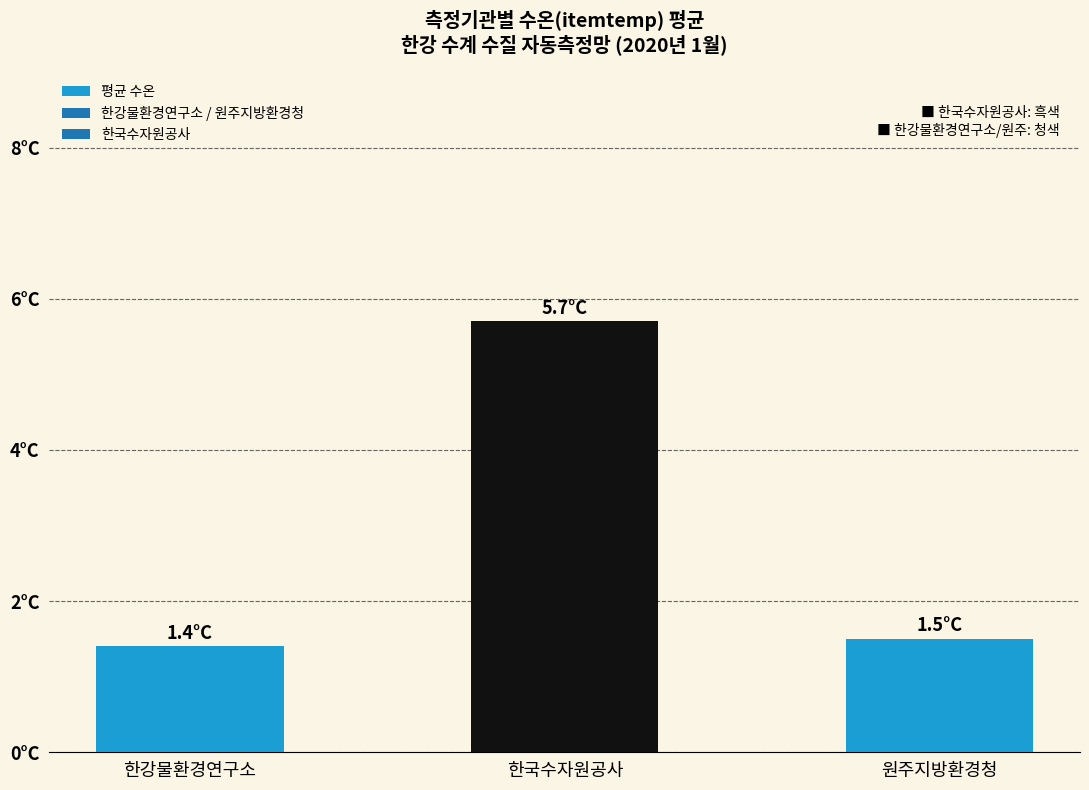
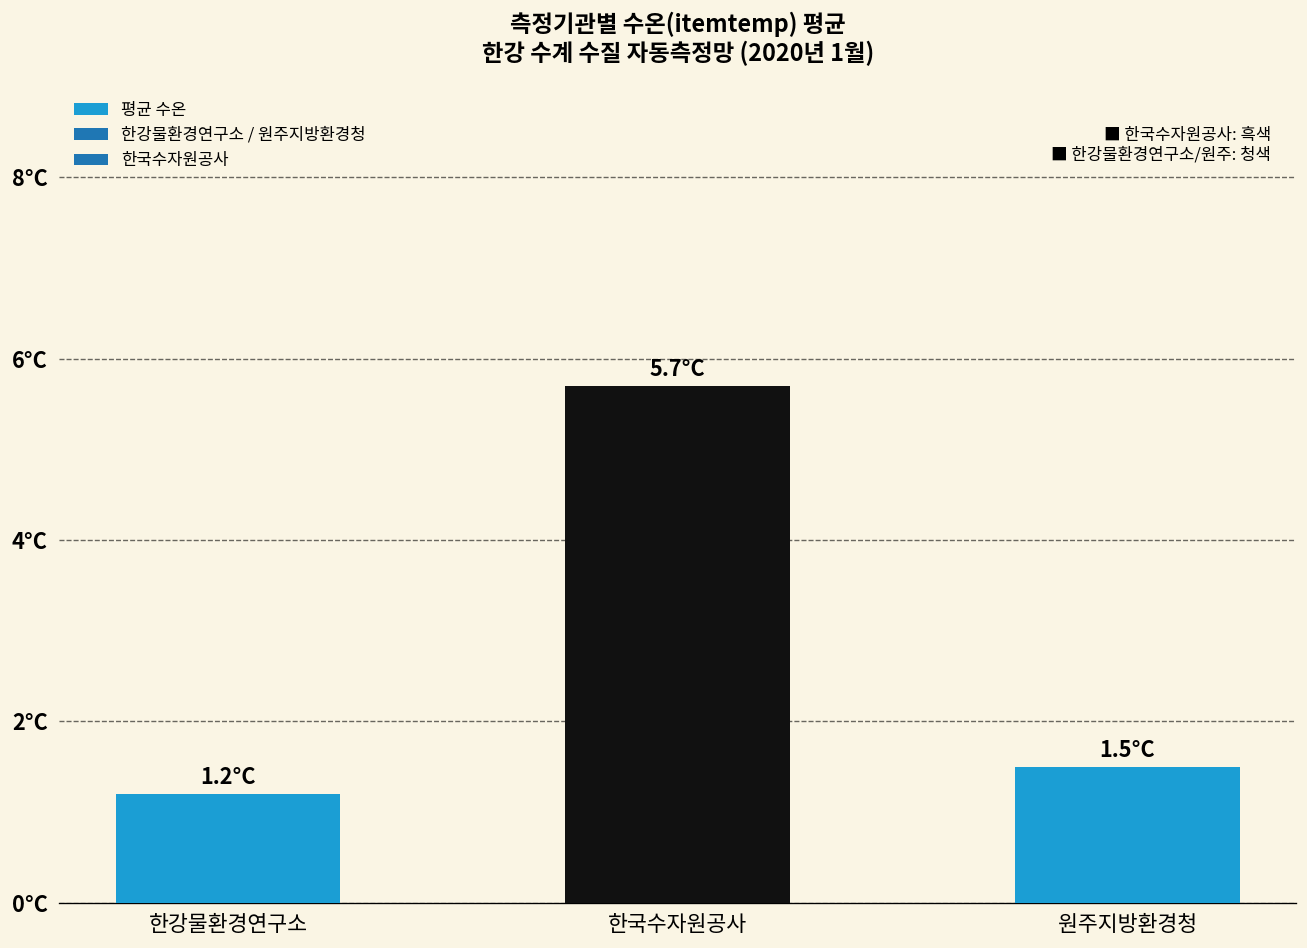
한강물환경연구소: 1.4°C -> 1.2°C
